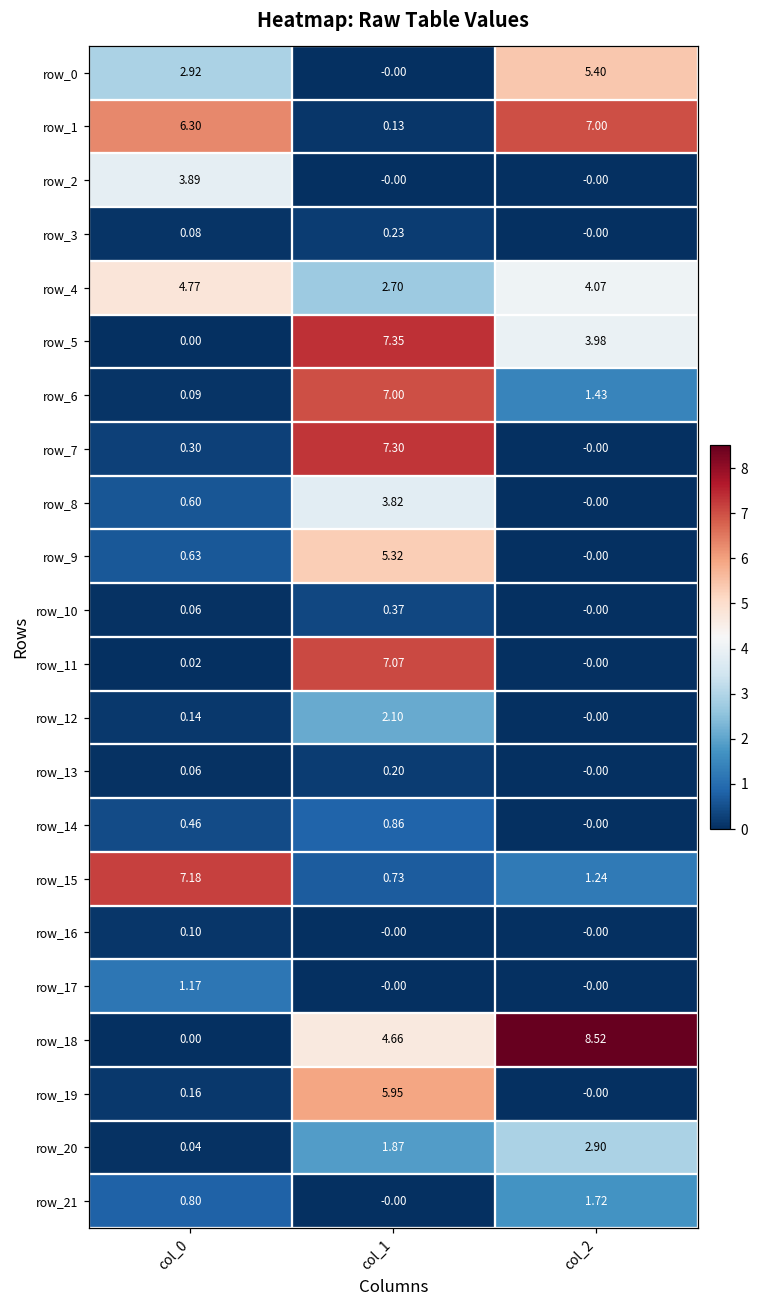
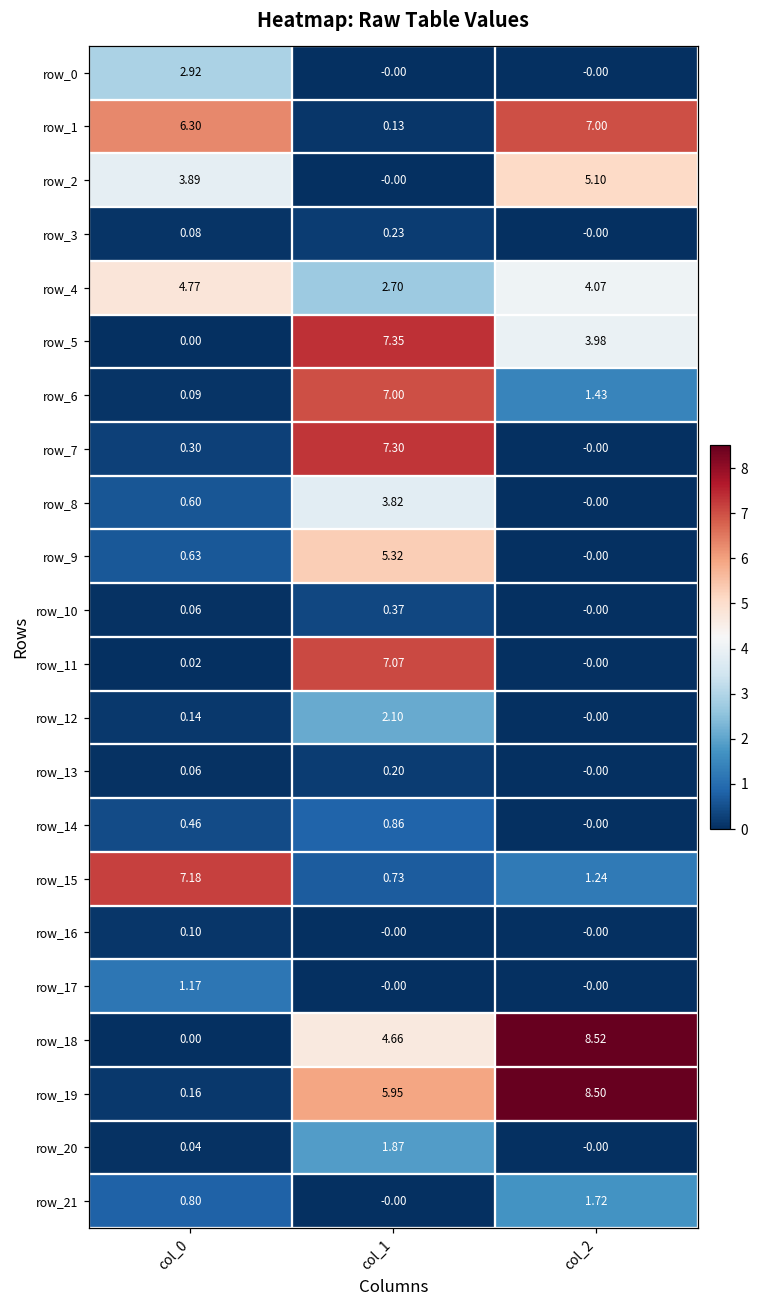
row_0, col_2: 5.40 -> -0.00
row_2, col_2: -0.00 -> 5.10
row_19, col_2: -0.00 -> 8.50
row_20, col_2: 2.90 -> -0.00
